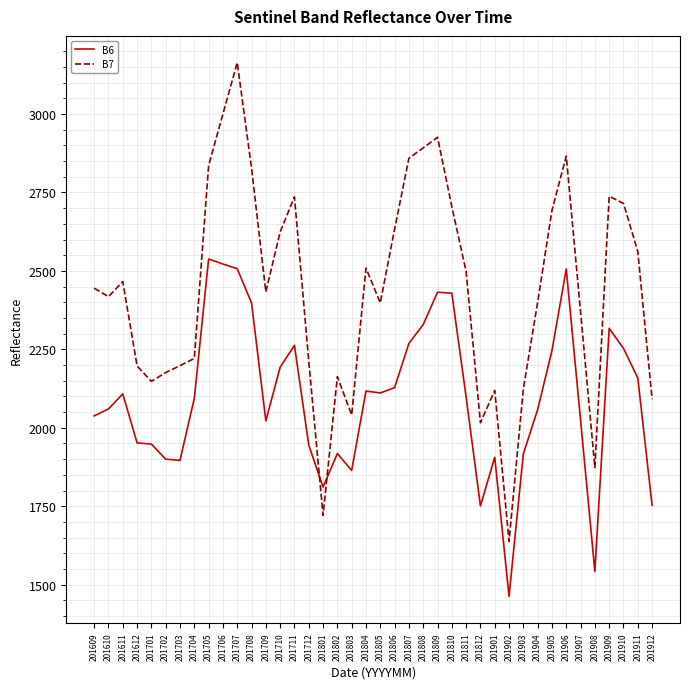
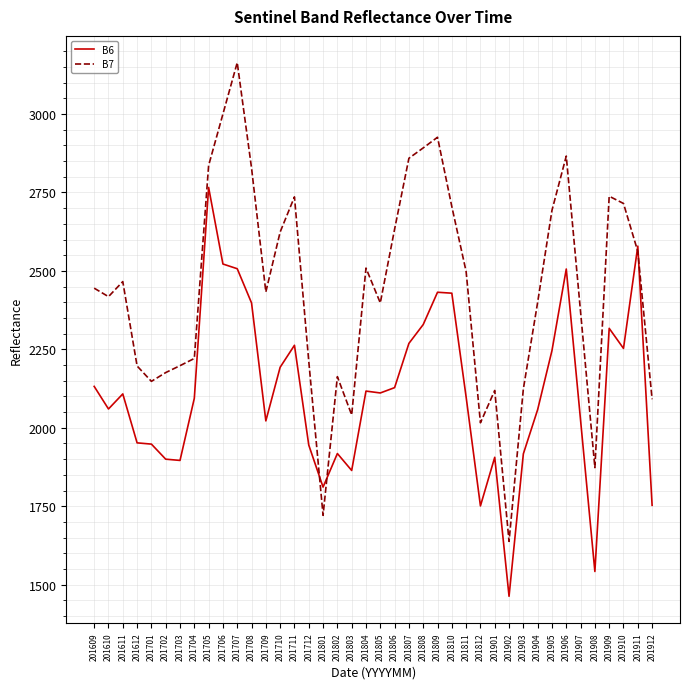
B6, 201609: 2040 -> 2130
B6, 201705: 2540 -> 2770
B6, 201911: 2160 -> 2580
